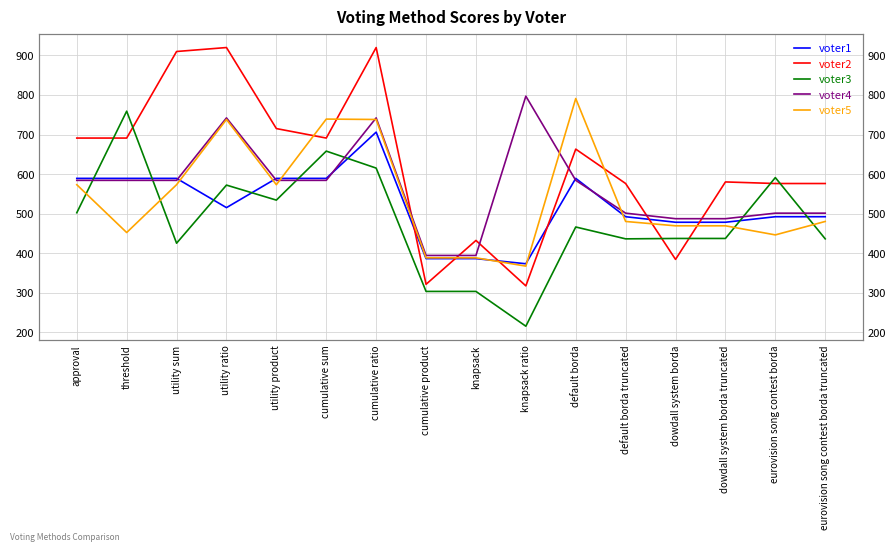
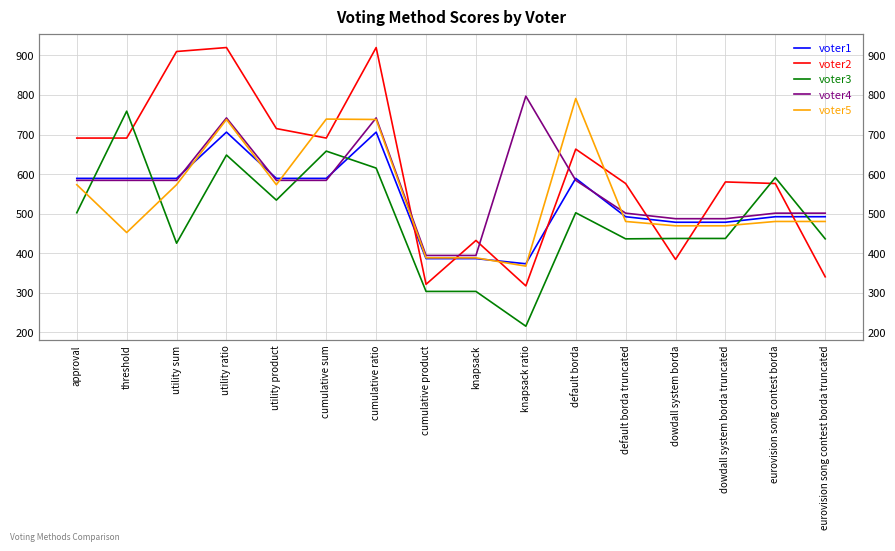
voter1, utility ratio: 520 -> 710
voter3, utility ratio: 570 -> 650
voter3, default borda: 470 -> 500
voter5, eurovision song contest borda: 450 -> 480
voter2, eurovision song contest borda truncated: 580 -> 340
